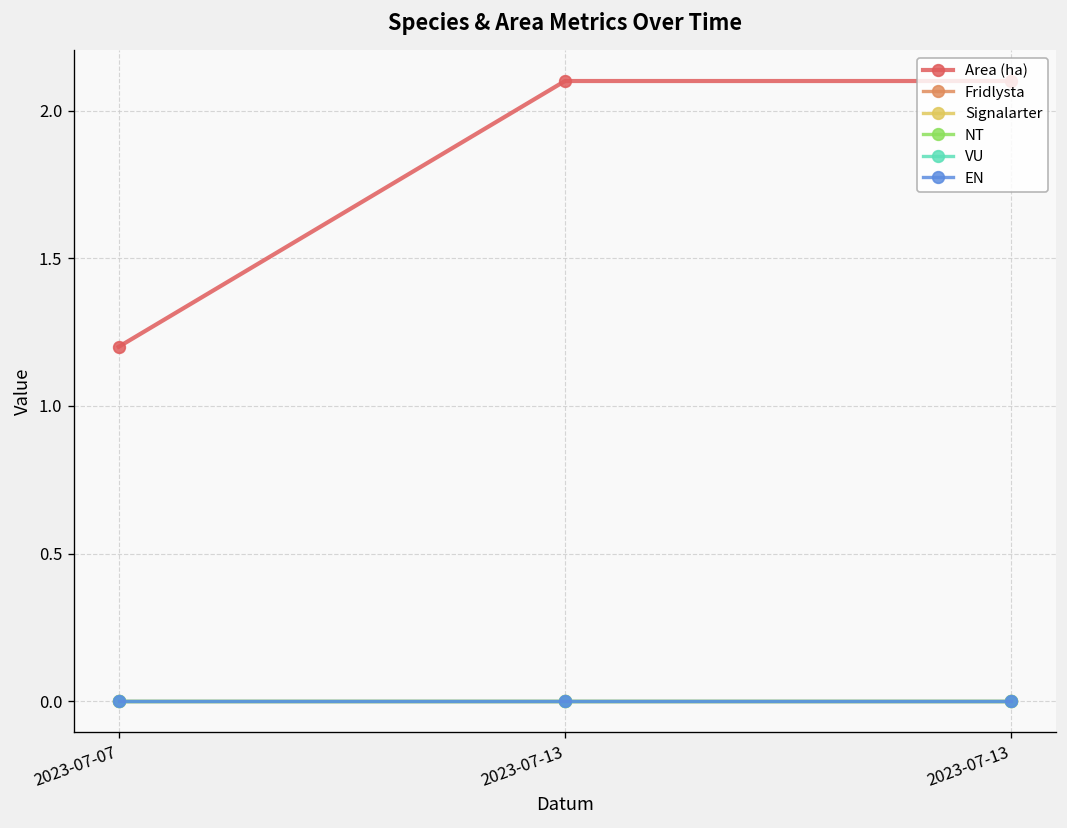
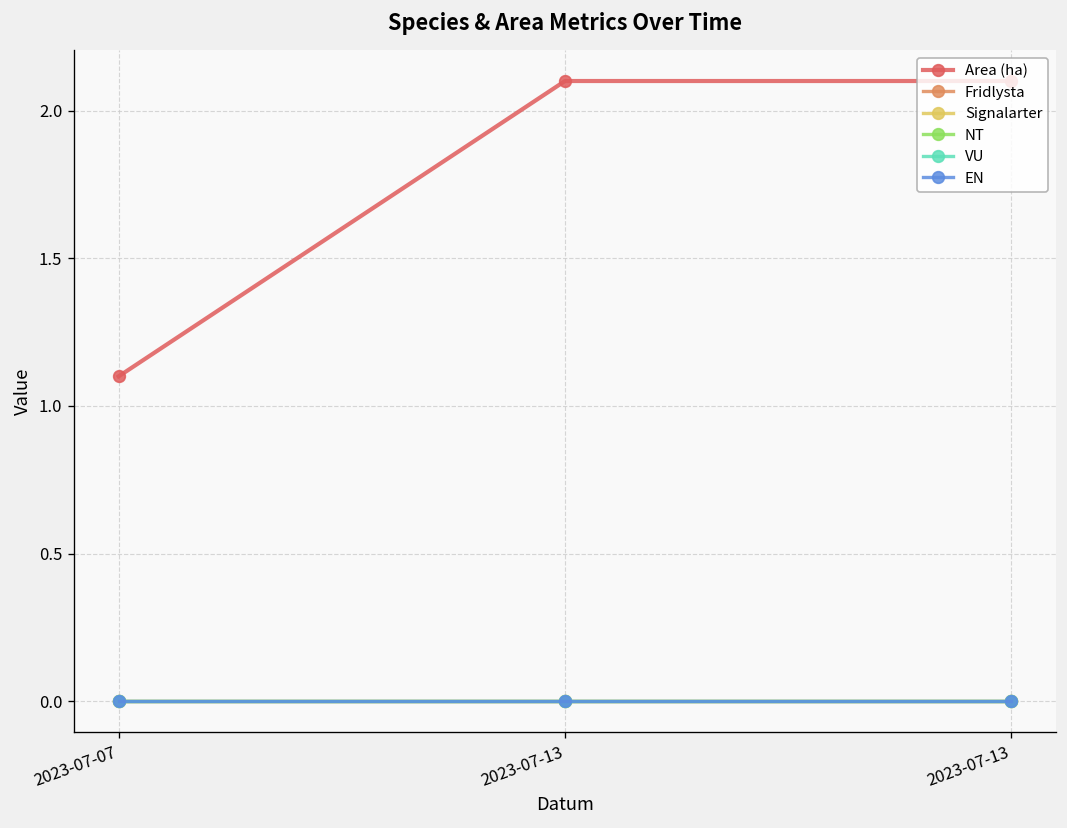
Area (ha), 2023-07-07: 1.2 -> 1.1
